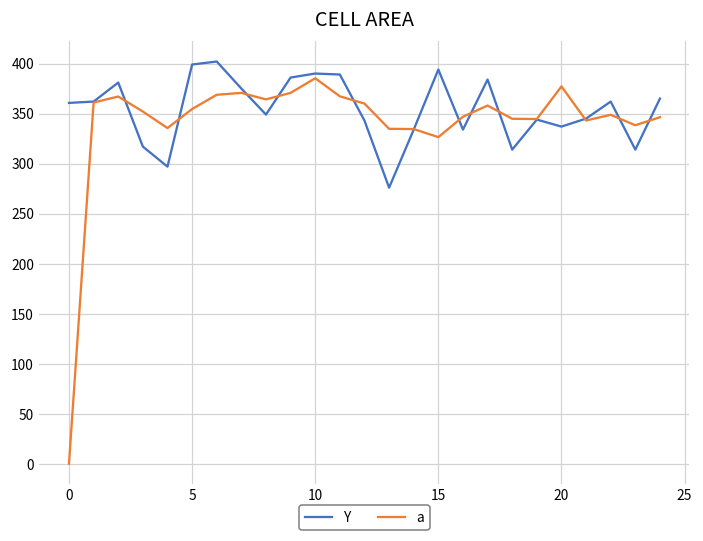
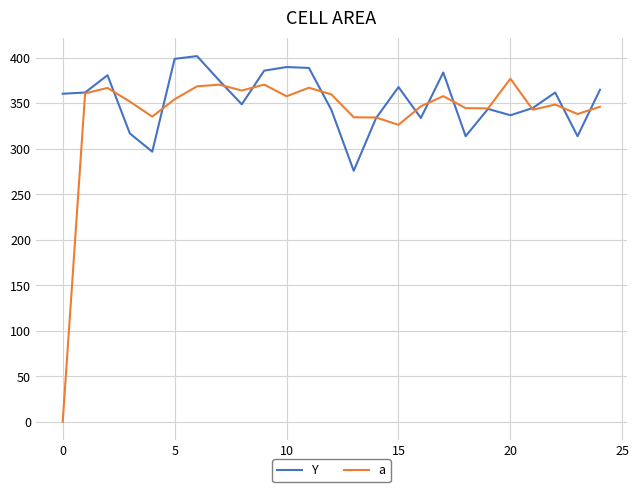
a, 10: 390 -> 360
Y, 15: 390 -> 370
